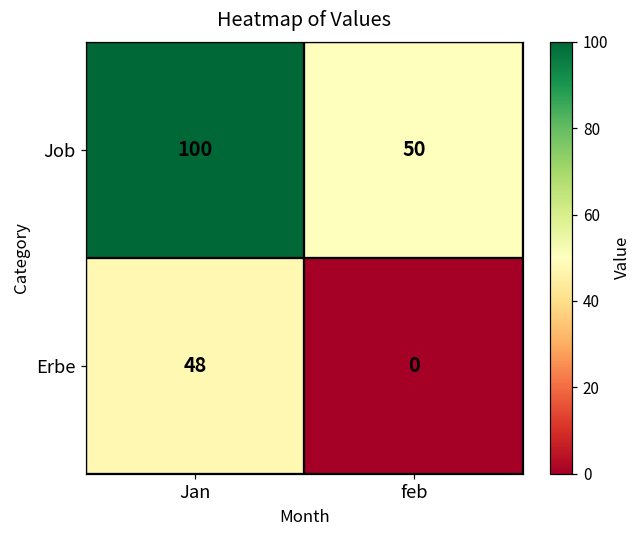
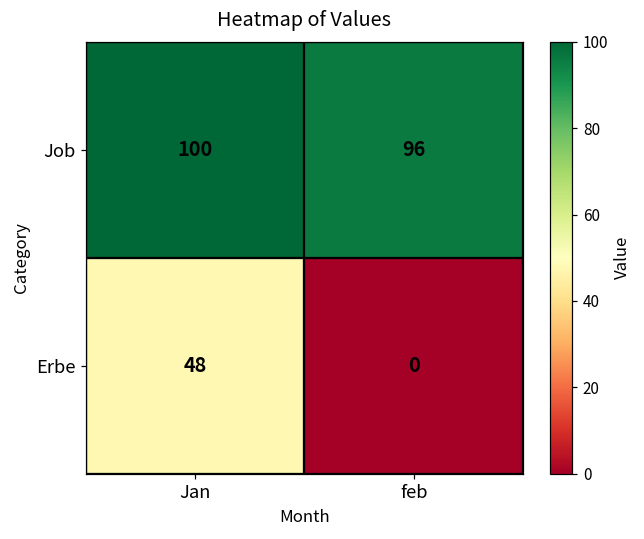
Job, feb: 50 -> 96
